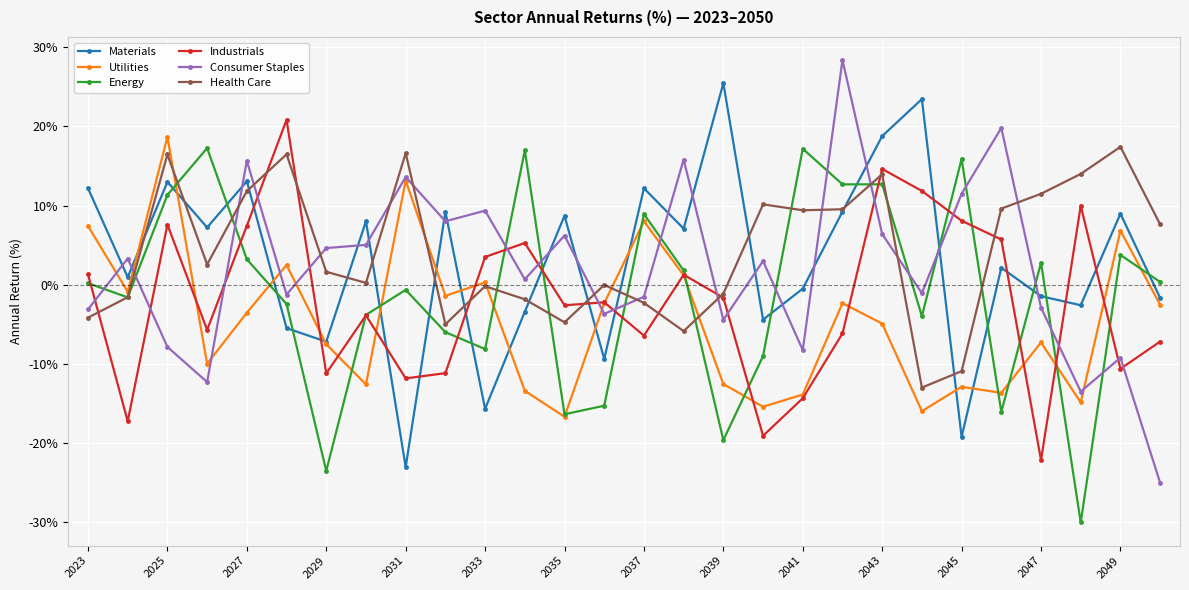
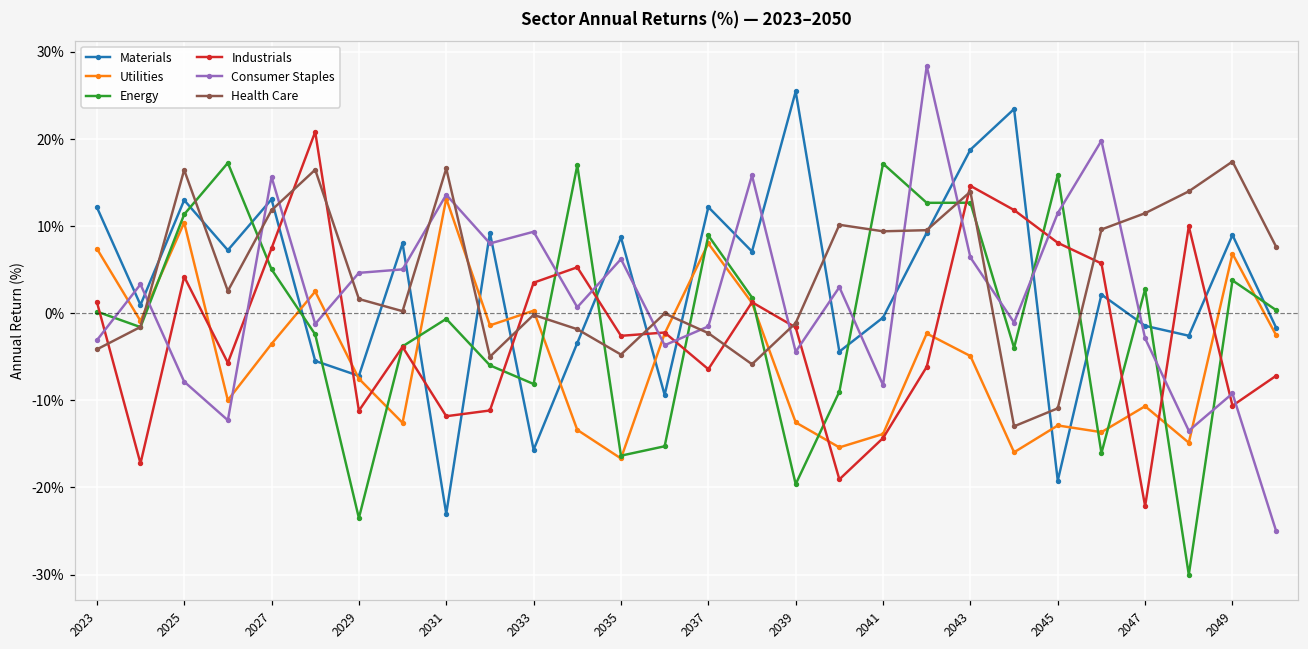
Utilities, 2025: 19% -> 10%
Industrials, 2025: 8% -> 4%
Energy, 2027: 3% -> 5%
Utilities, 2047: -7% -> -11%
